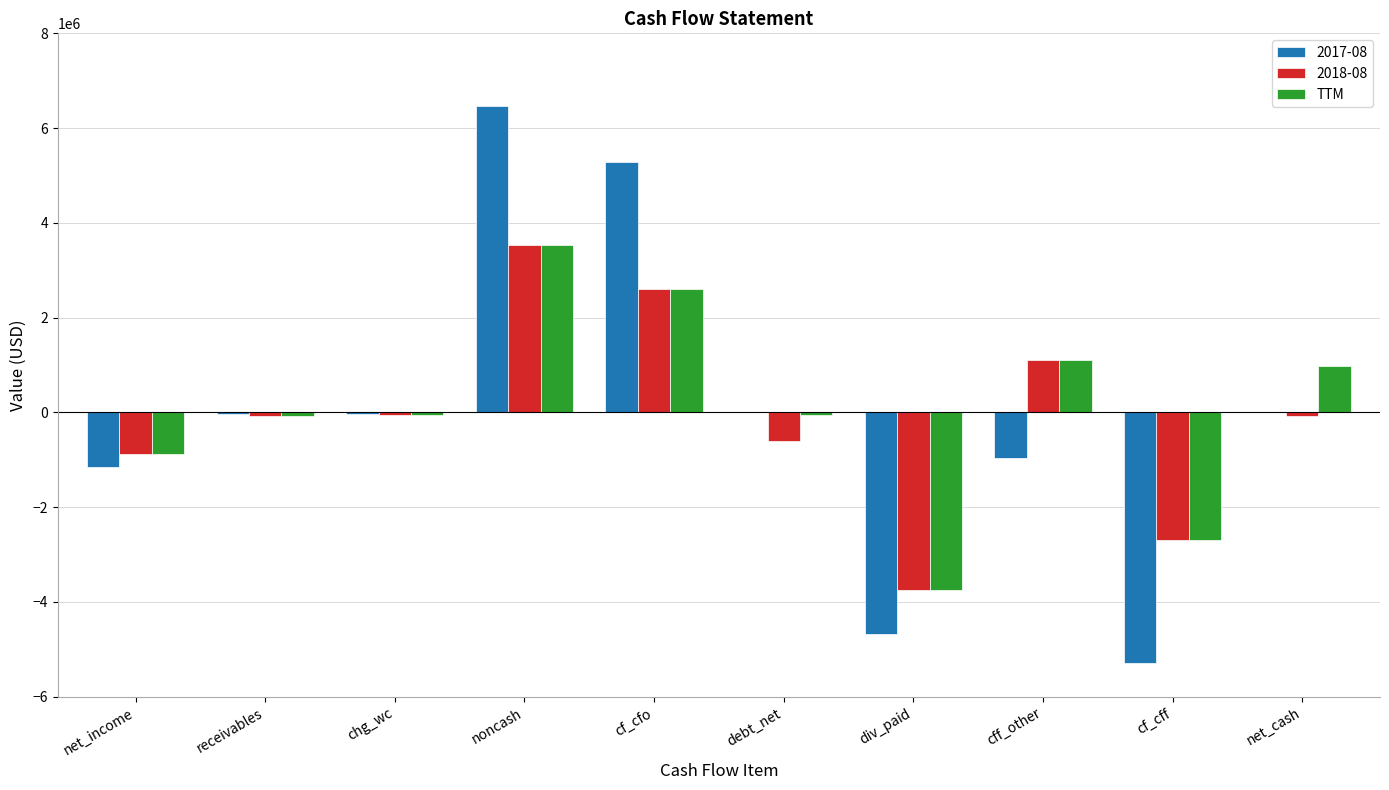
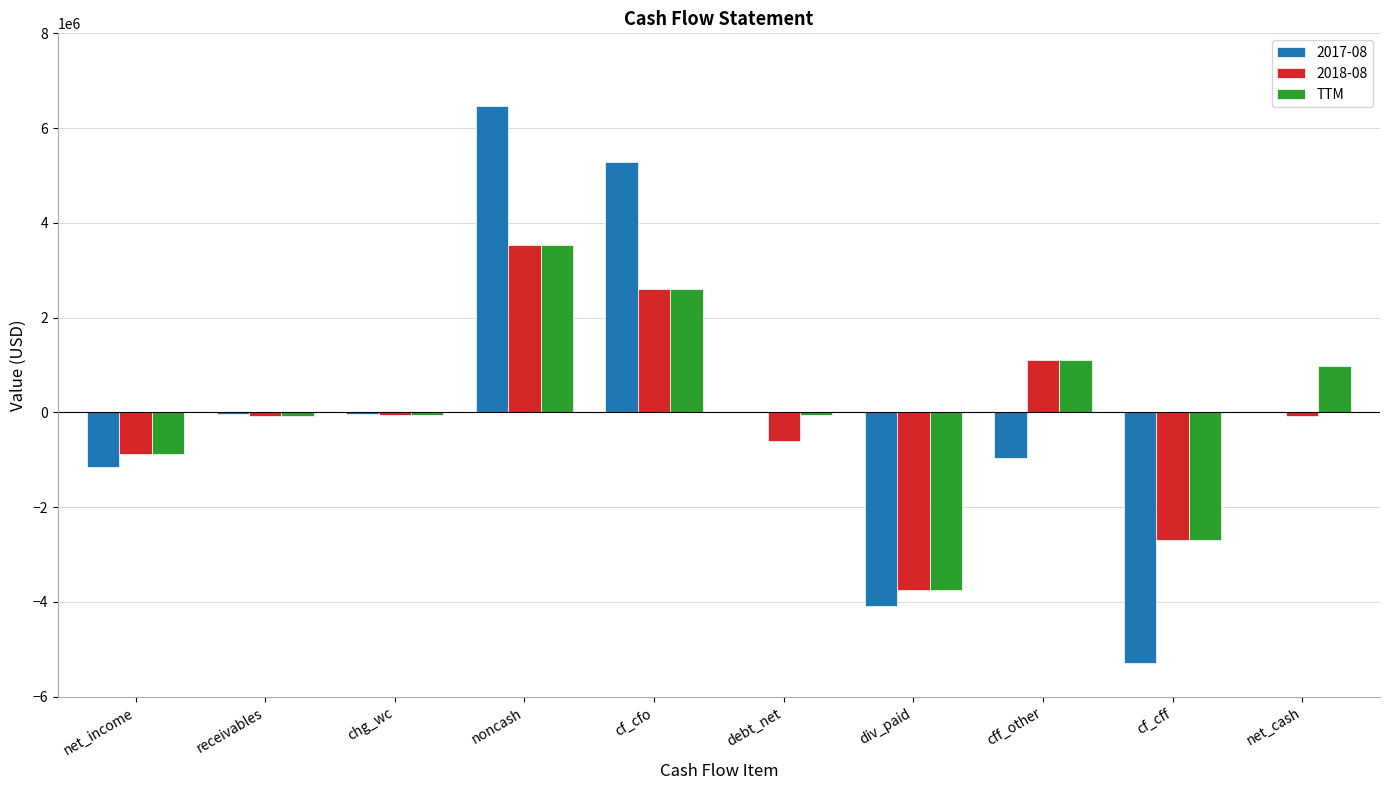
2017-08, div_paid: -4700000 -> -4100000
